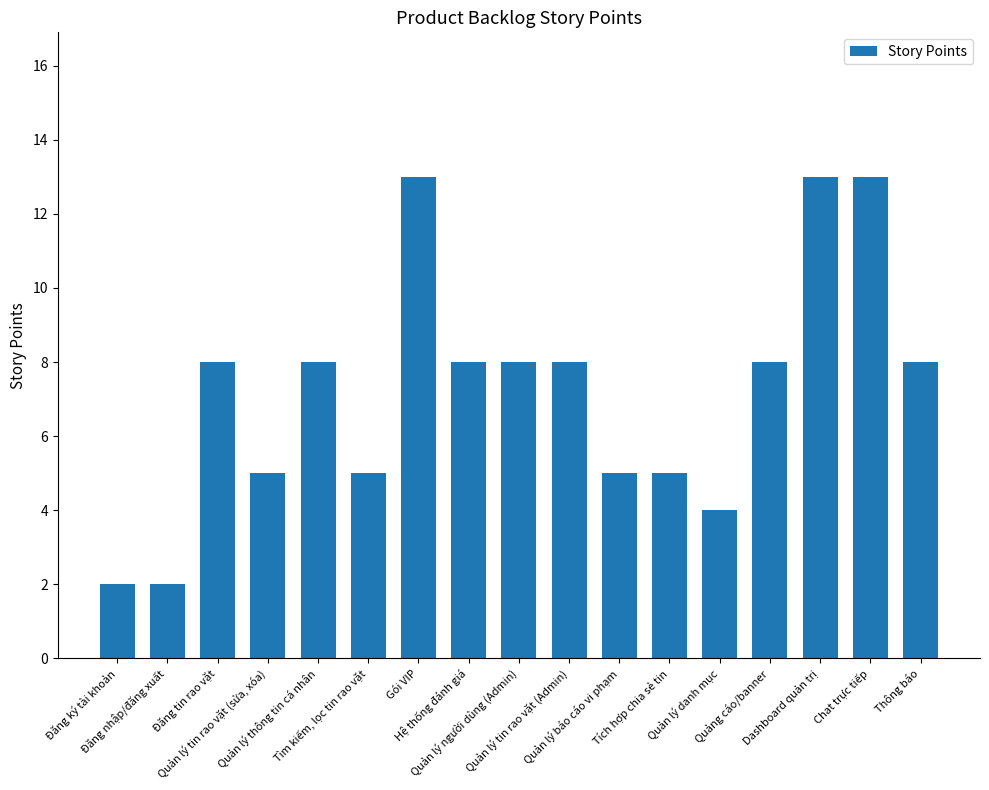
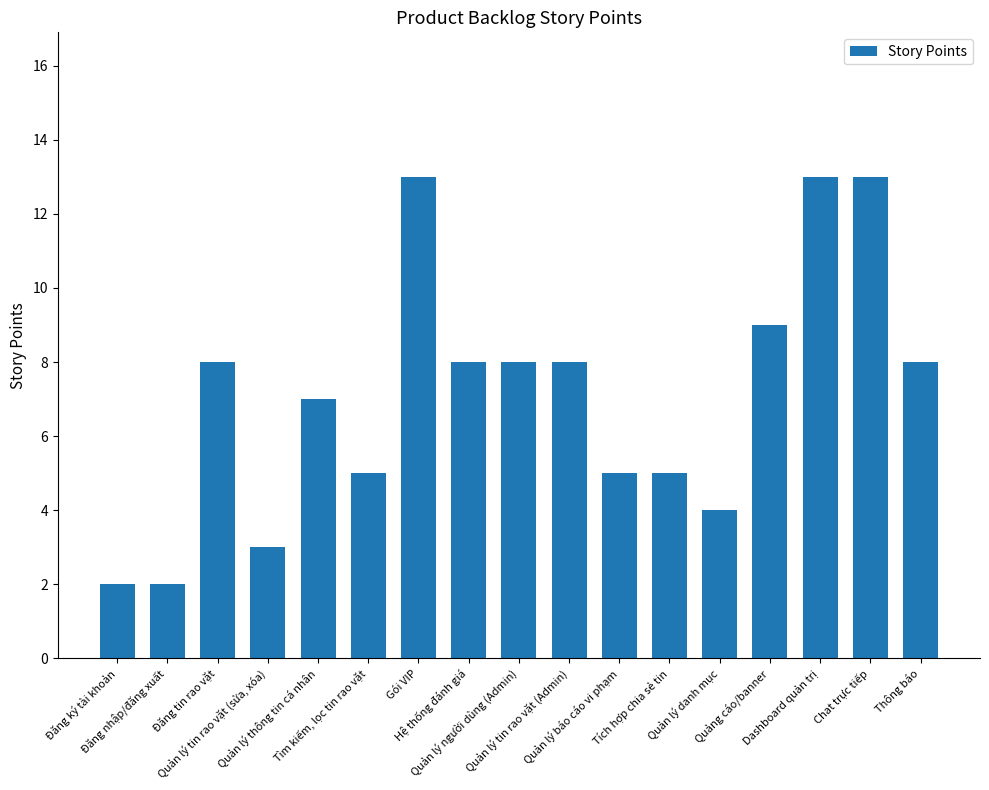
Quản lý tin rao vặt (sửa, xóa): 5 -> 3
Quản lý thông tin cá nhân: 8 -> 7
Quảng cáo/banner: 8 -> 9
